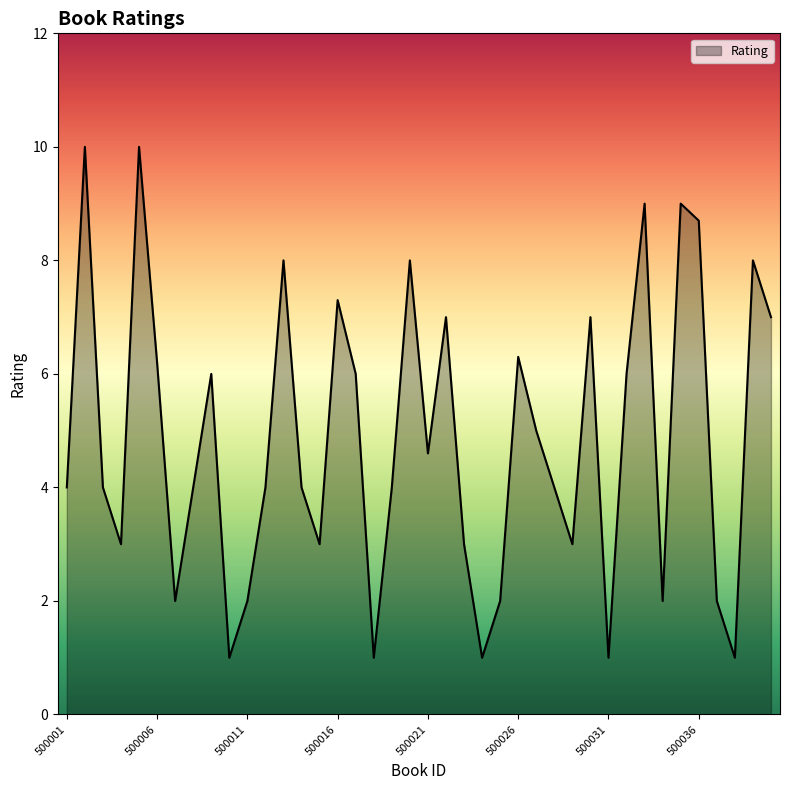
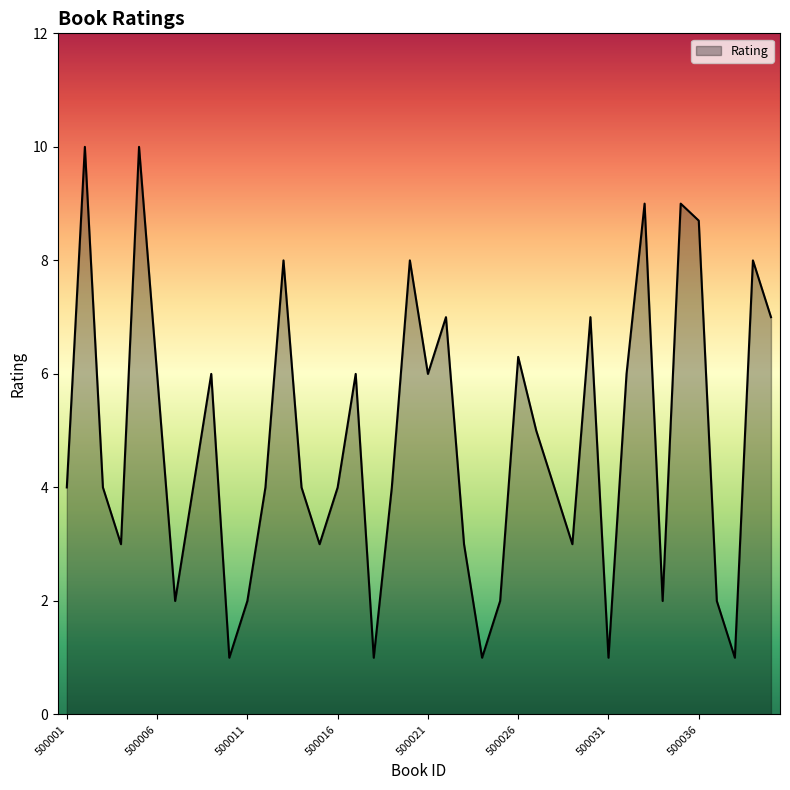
500006: 6.2 -> 6.0
500016: 7.3 -> 4.0
500021: 4.6 -> 6.0
